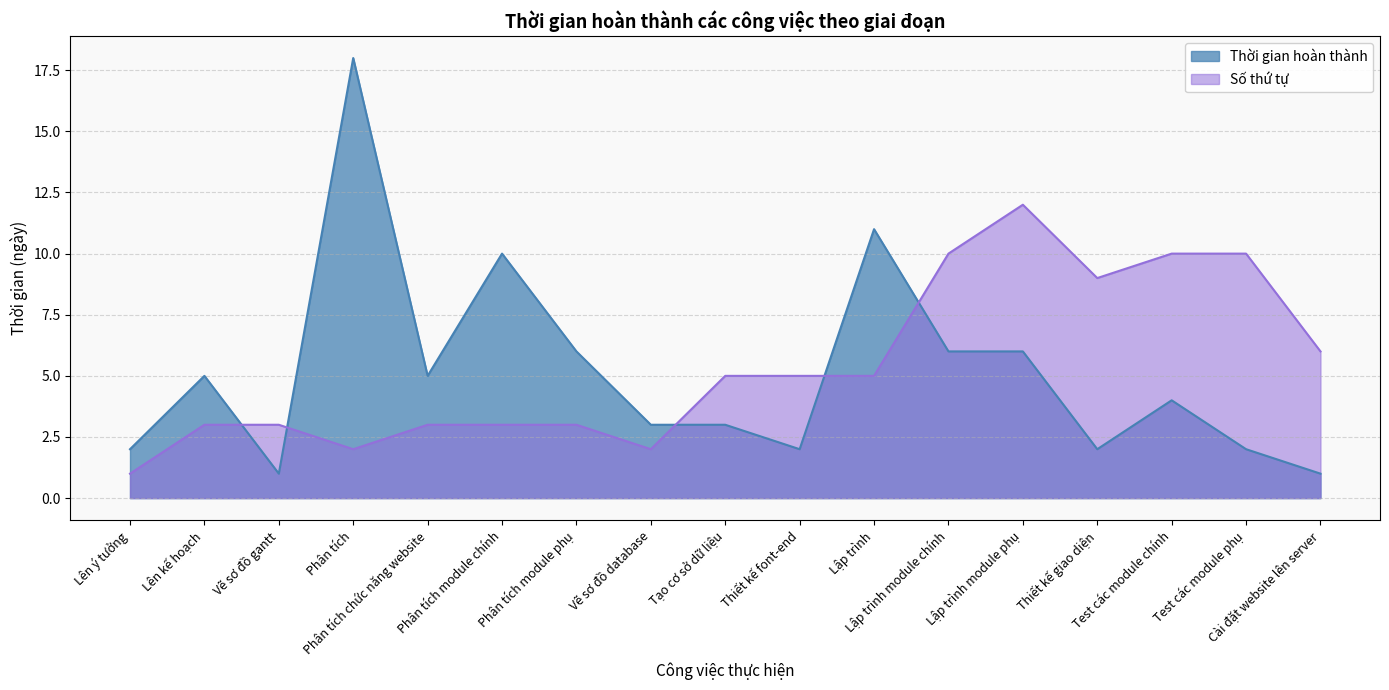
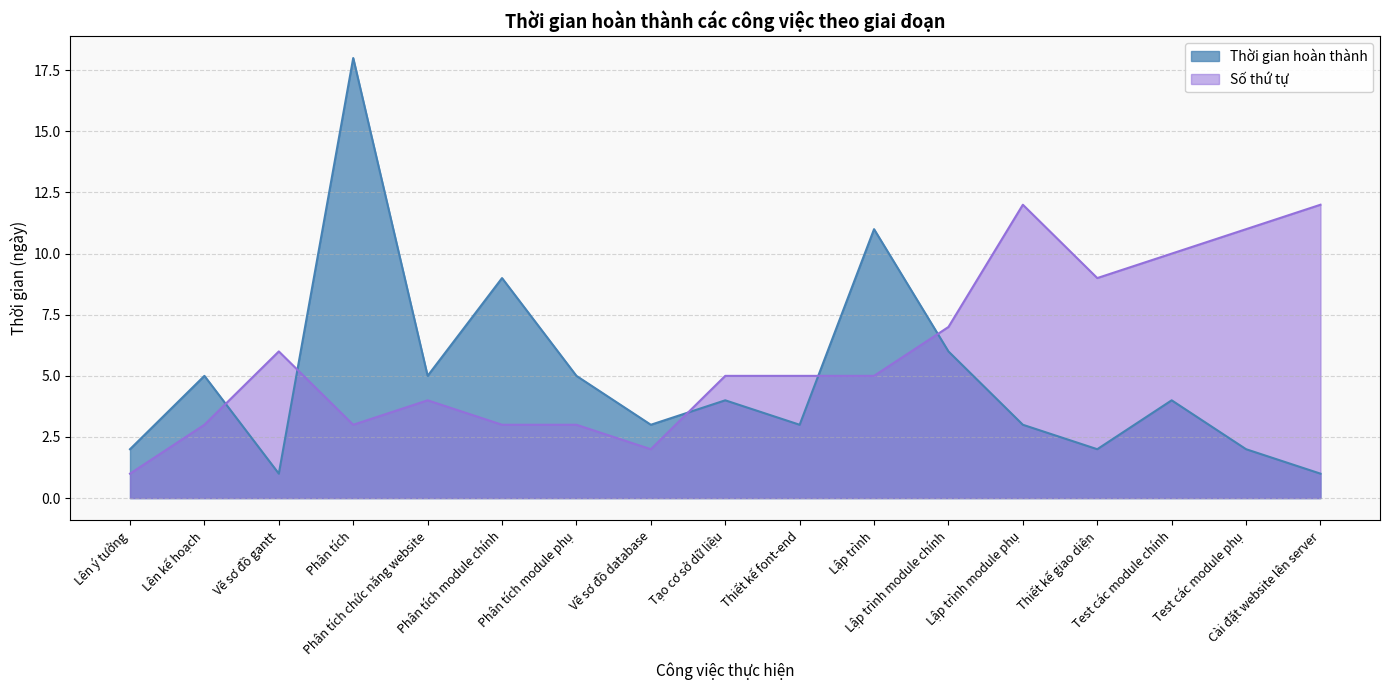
Số thứ tự, Vẽ sơ đồ gantt: 3 -> 6
Số thứ tự, Phân tích: 2 -> 3
Số thứ tự, Phân tích chức năng website: 3 -> 4
Thời gian hoàn thành, Phân tích module chính: 10 -> 9
Thời gian hoàn thành, Phân tích module phụ: 6 -> 5
Thời gian hoàn thành, Tạo cơ sở dữ liệu: 3 -> 4
Thời gian hoàn thành, Thiết kế font-end: 2 -> 3
Số thứ tự, Lập trình module chính: 10 -> 7
Thời gian hoàn thành, Lập trình module phụ: 6 -> 3
Số thứ tự, Test các module phụ: 10 -> 11
Số thứ tự, Cài đặt website lên server: 6 -> 12
